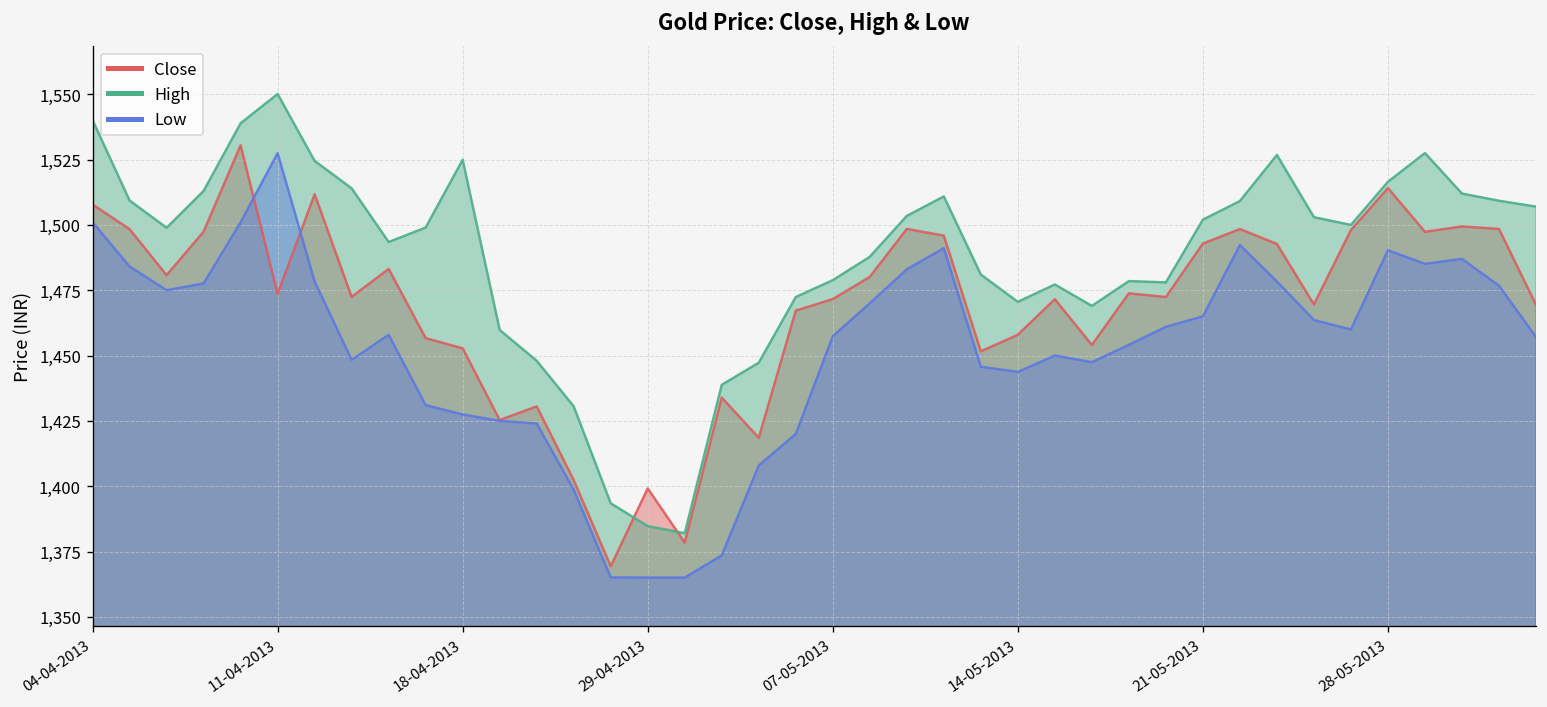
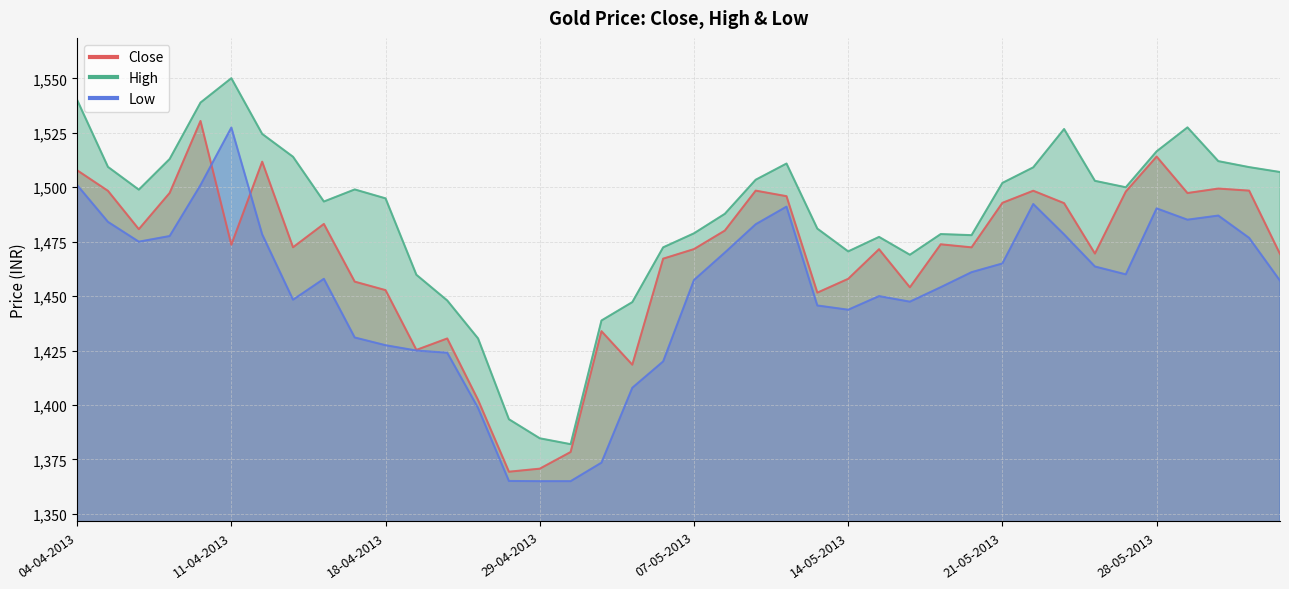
High, 18-04-2013: 1,525 -> 1,495
Close, 29-04-2013: 1,399 -> 1,371
